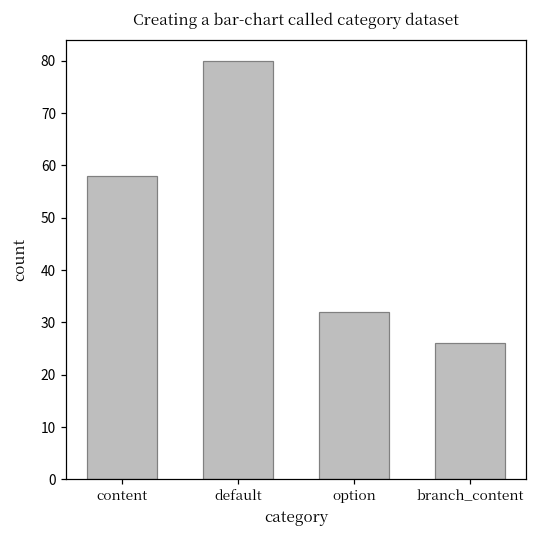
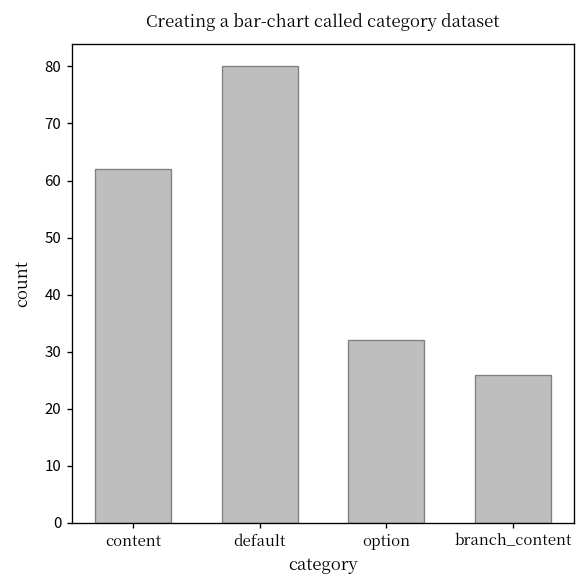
content: 58 -> 62
